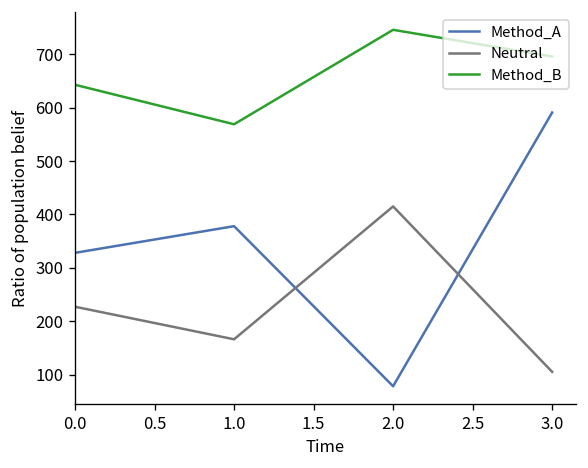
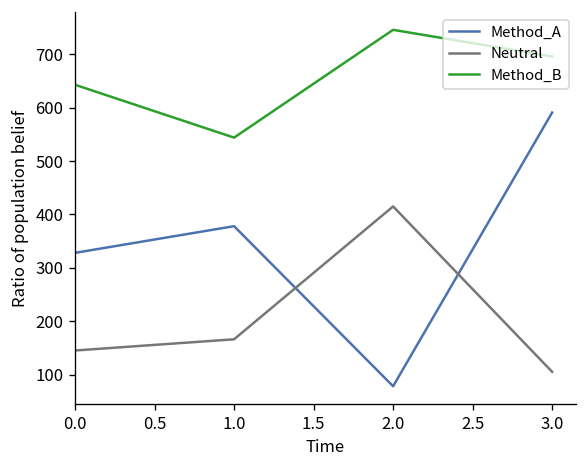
Neutral, 0.0: 230 -> 150
Method_B, 1.0: 570 -> 540
